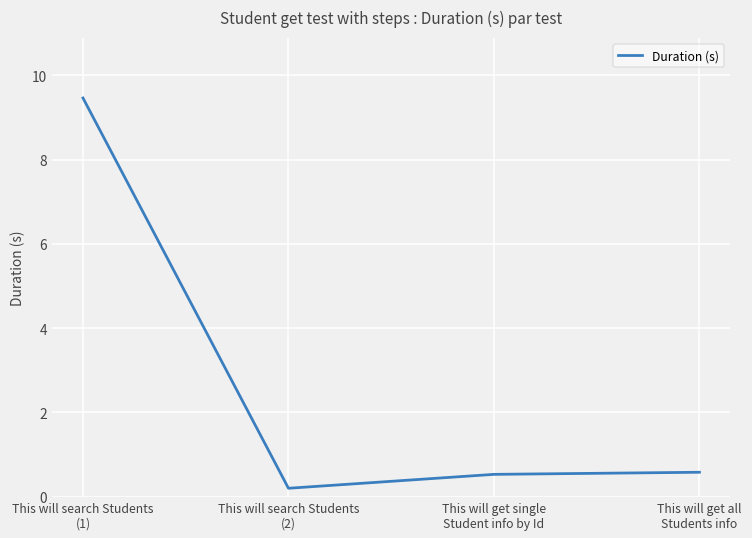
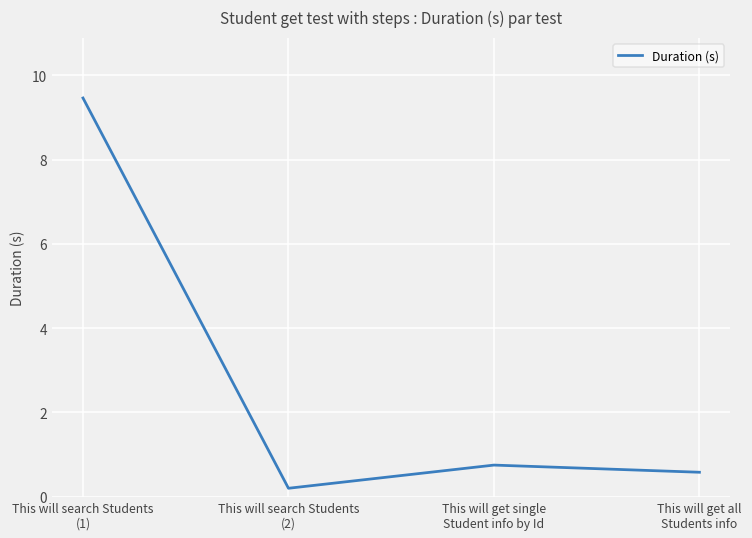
This will get single Student info by Id: 0.5 -> 0.8
